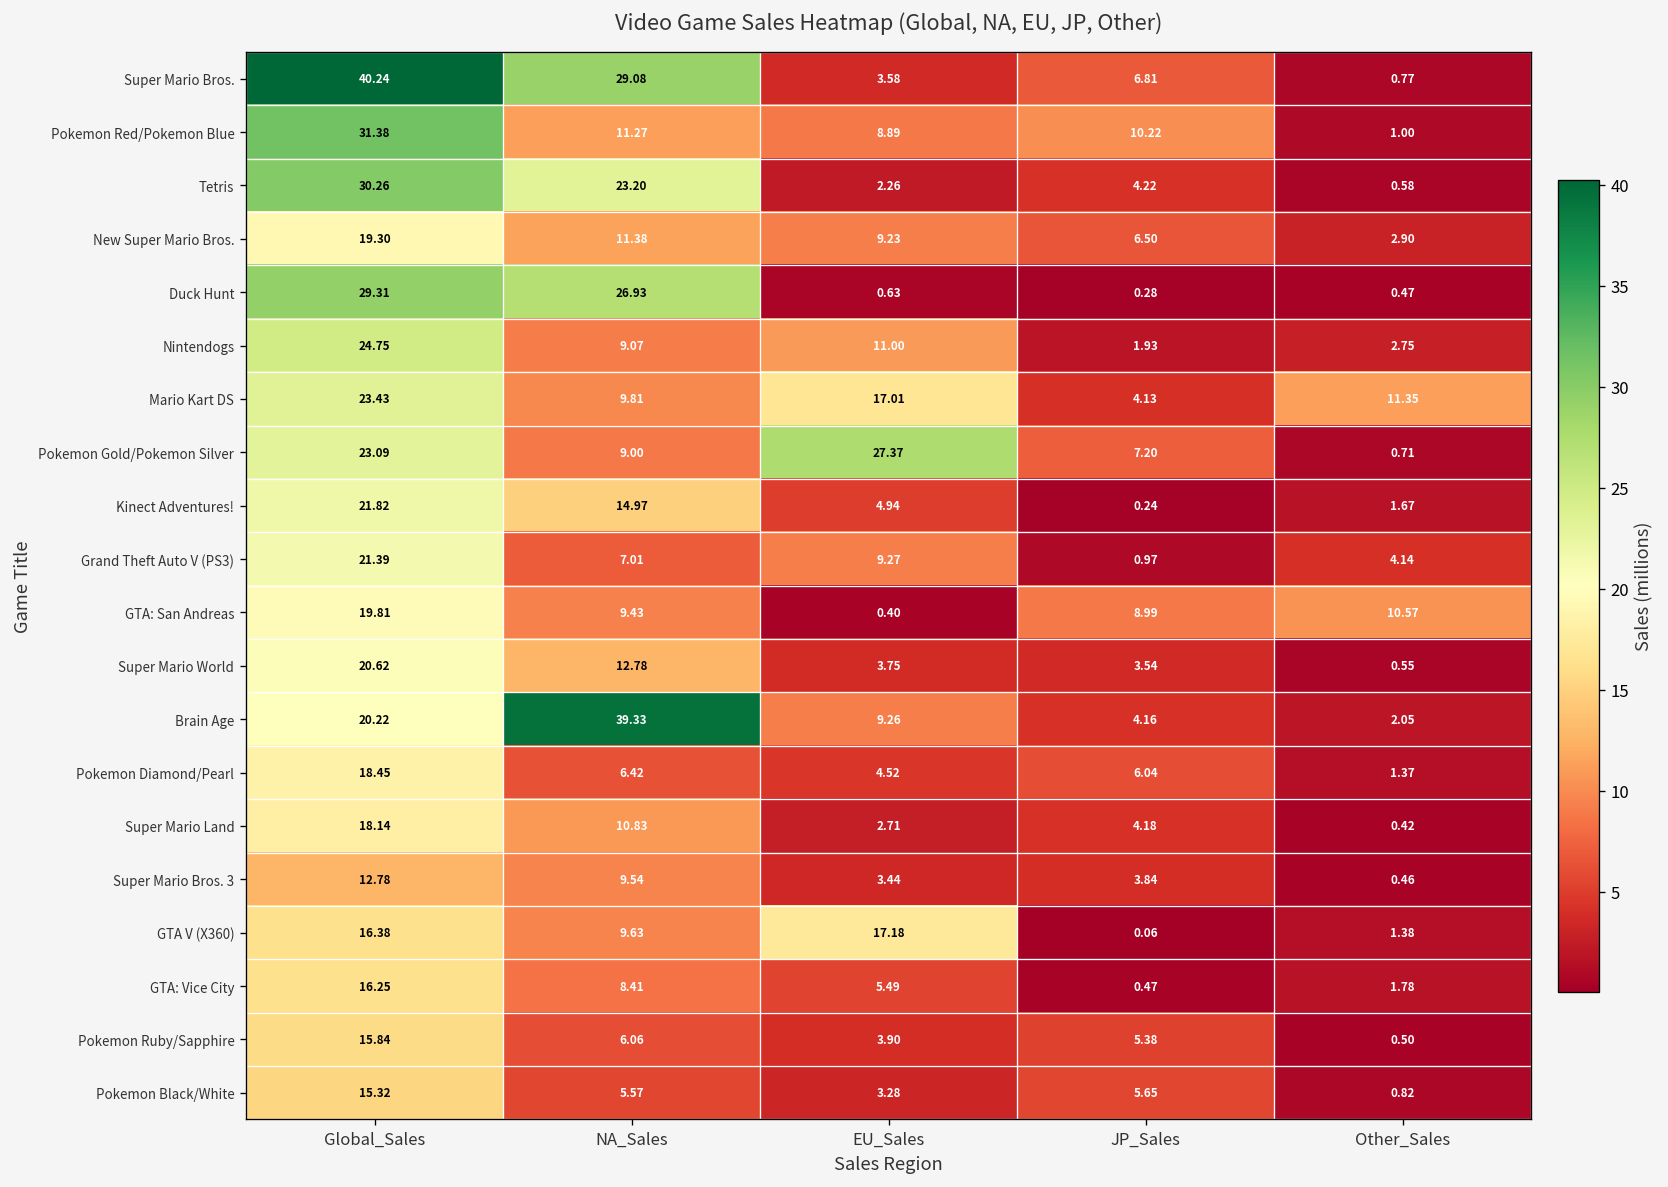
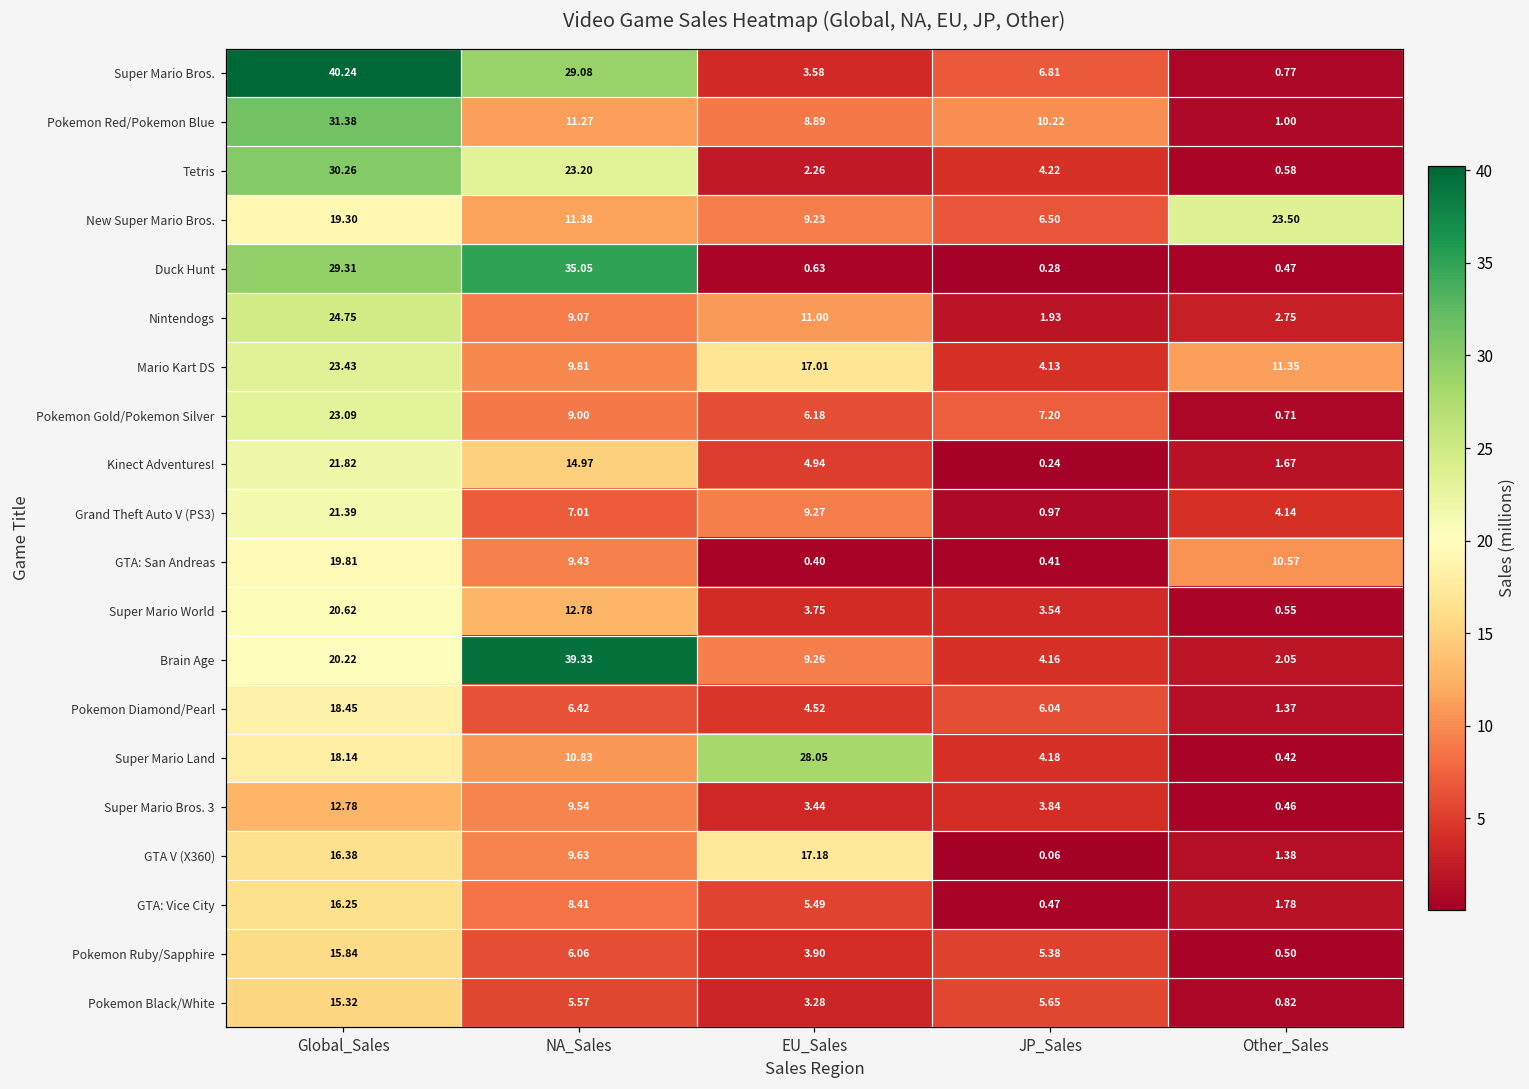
New Super Mario Bros., Other_Sales: 2.90 -> 23.50
Duck Hunt, NA_Sales: 26.93 -> 35.05
Pokemon Gold/Pokemon Silver, EU_Sales: 27.37 -> 6.18
GTA: San Andreas, JP_Sales: 8.99 -> 0.41
Super Mario Land, EU_Sales: 2.71 -> 28.05
